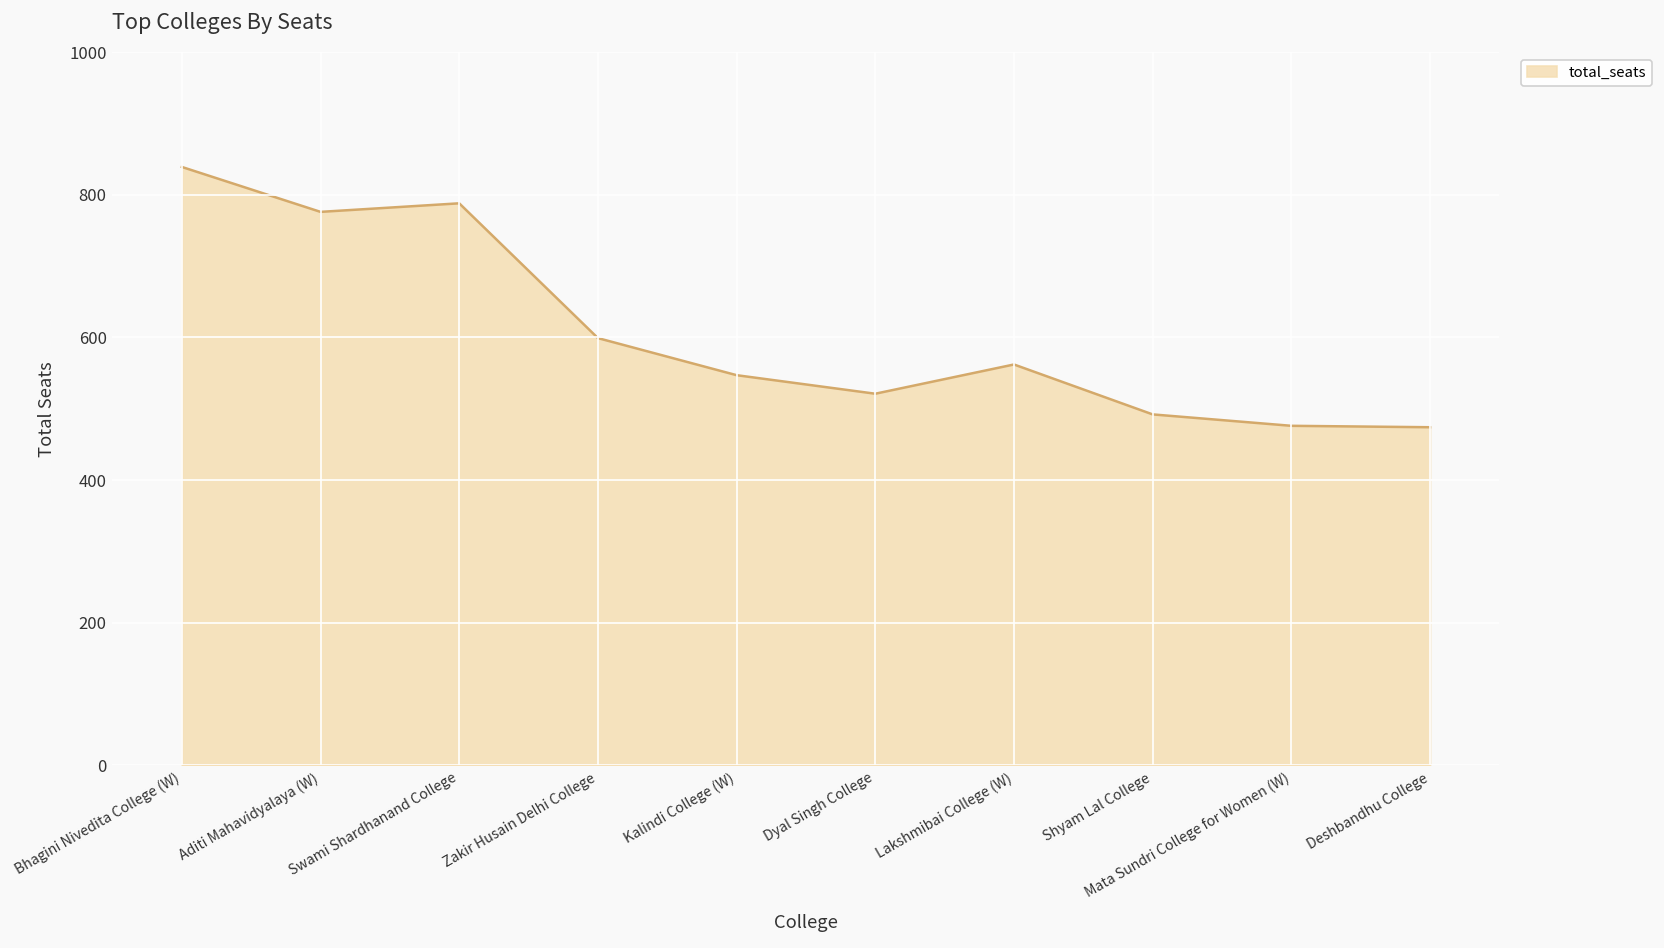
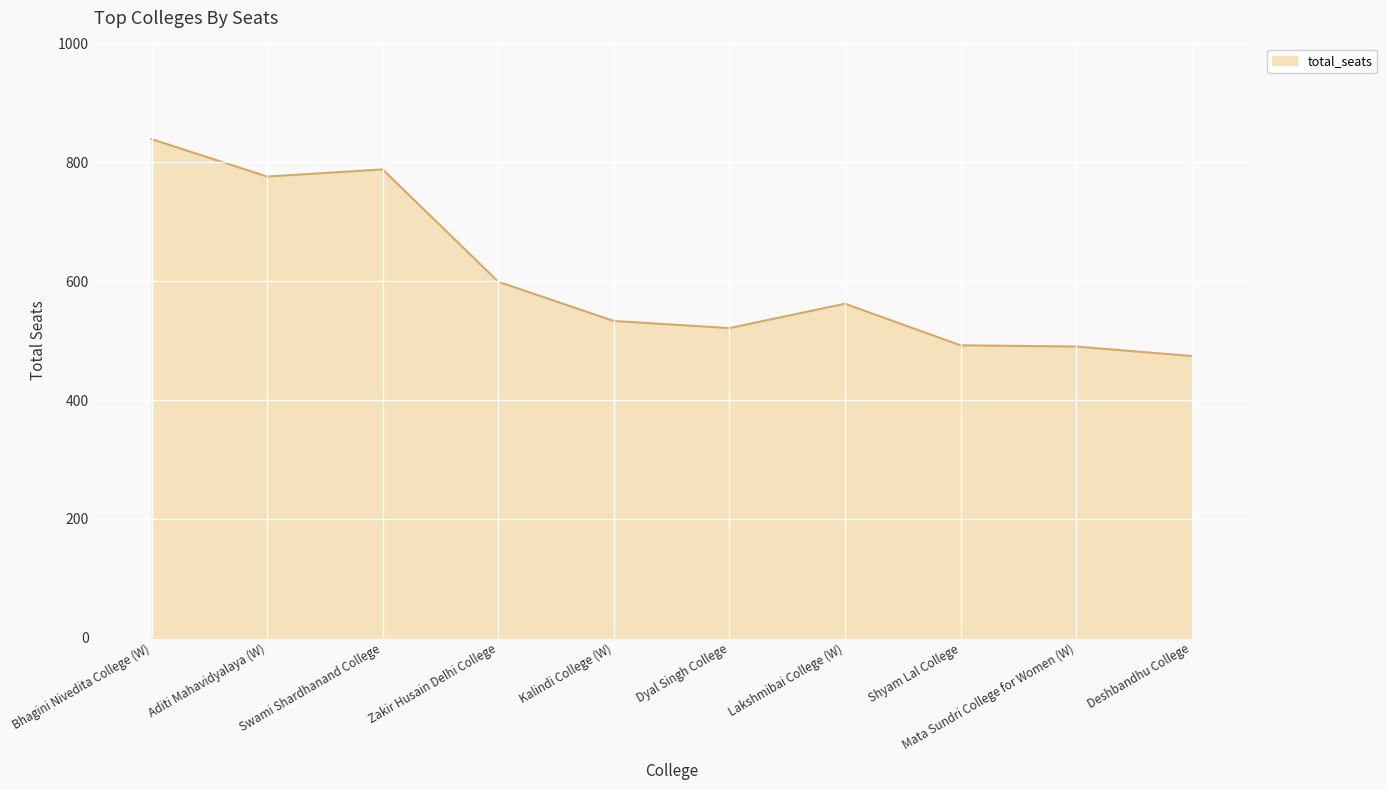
Kalindi College (W): 550 -> 530
Mata Sundri College for Women (W): 480 -> 490
